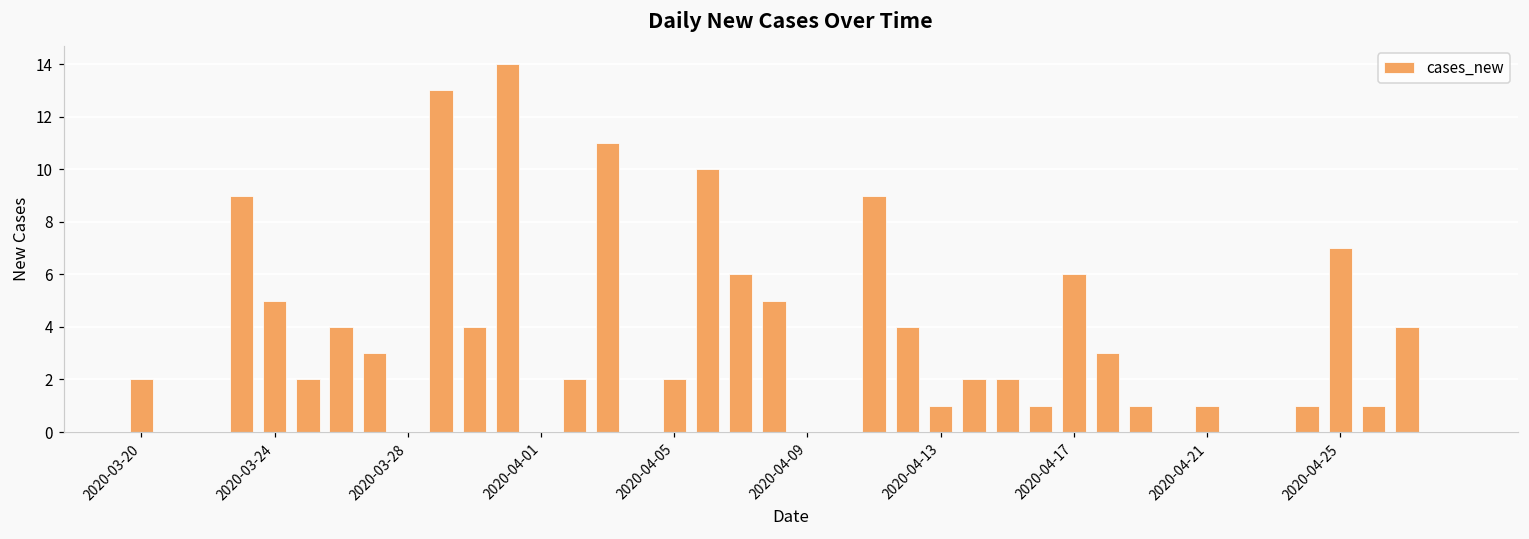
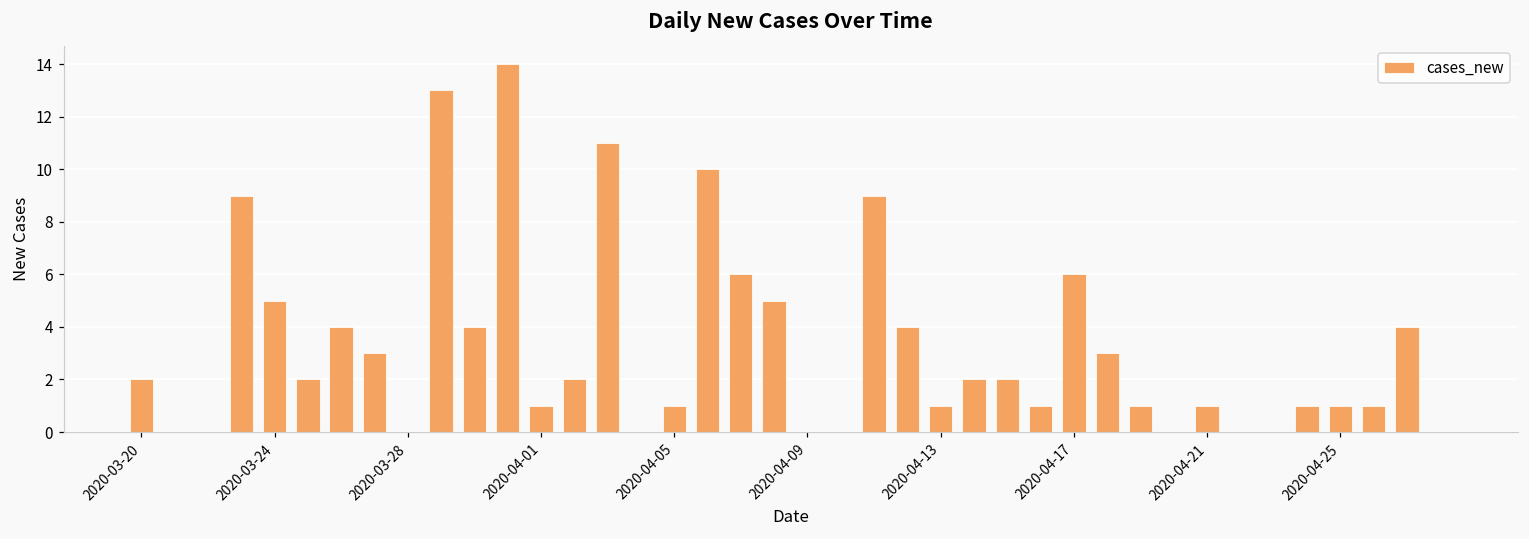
2020-04-01: 0 -> 1
2020-04-05: 2 -> 1
2020-04-25: 7 -> 1
